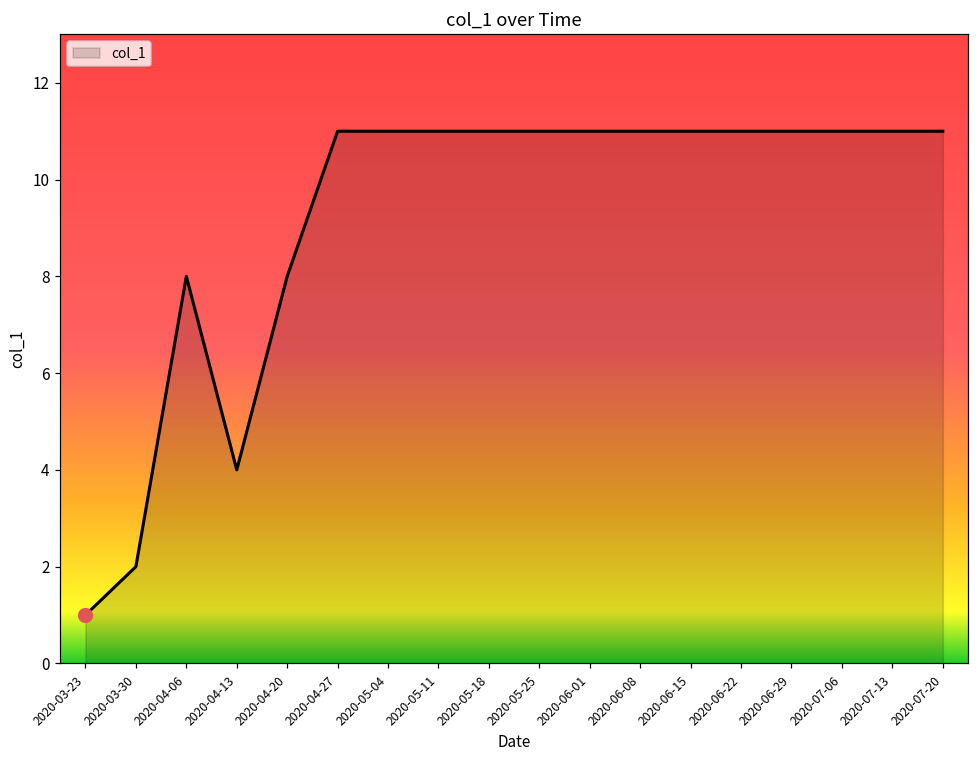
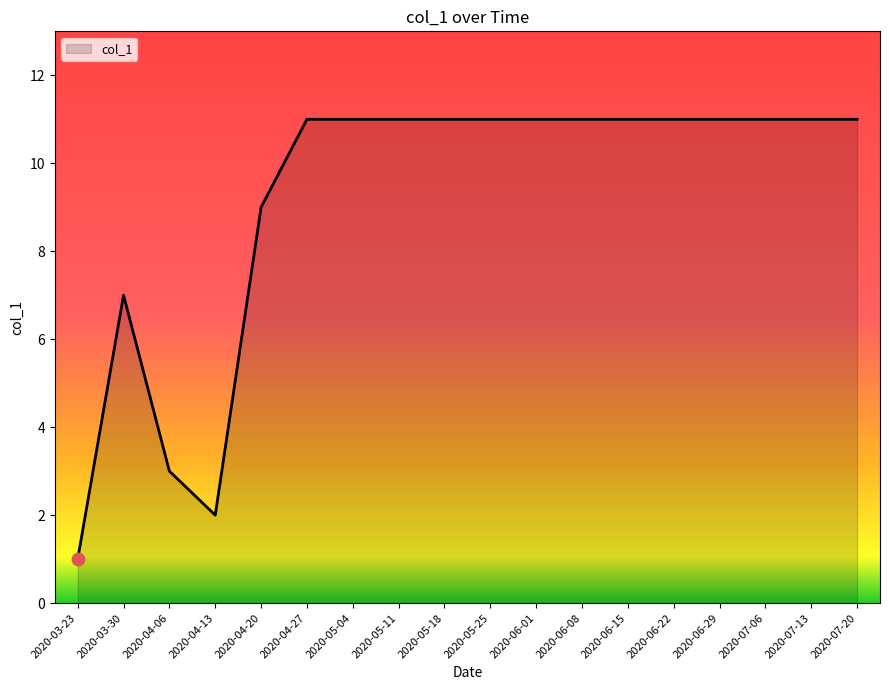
col_1, 2020-03-30: 2 -> 7
col_1, 2020-04-06: 8 -> 3
col_1, 2020-04-13: 4 -> 2
col_1, 2020-04-20: 8 -> 9
